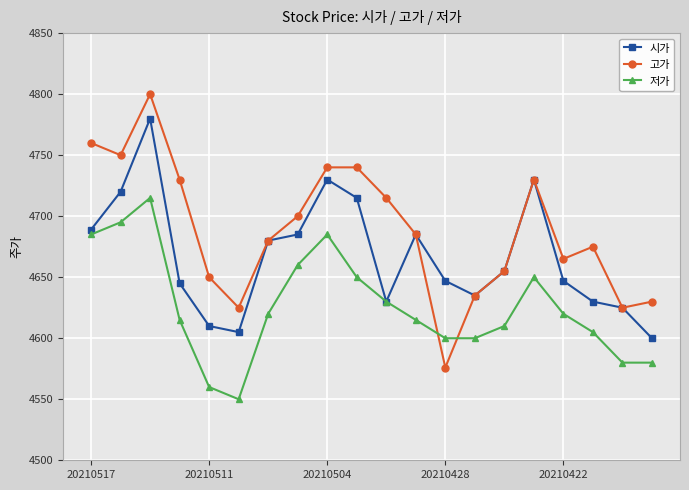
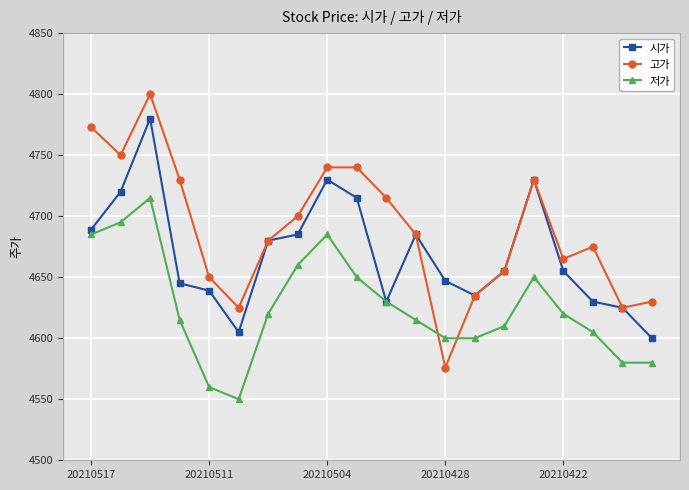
고가, 20210517: 4760 -> 4773
시가, 20210511: 4610 -> 4639
시가, 20210422: 4647 -> 4655
